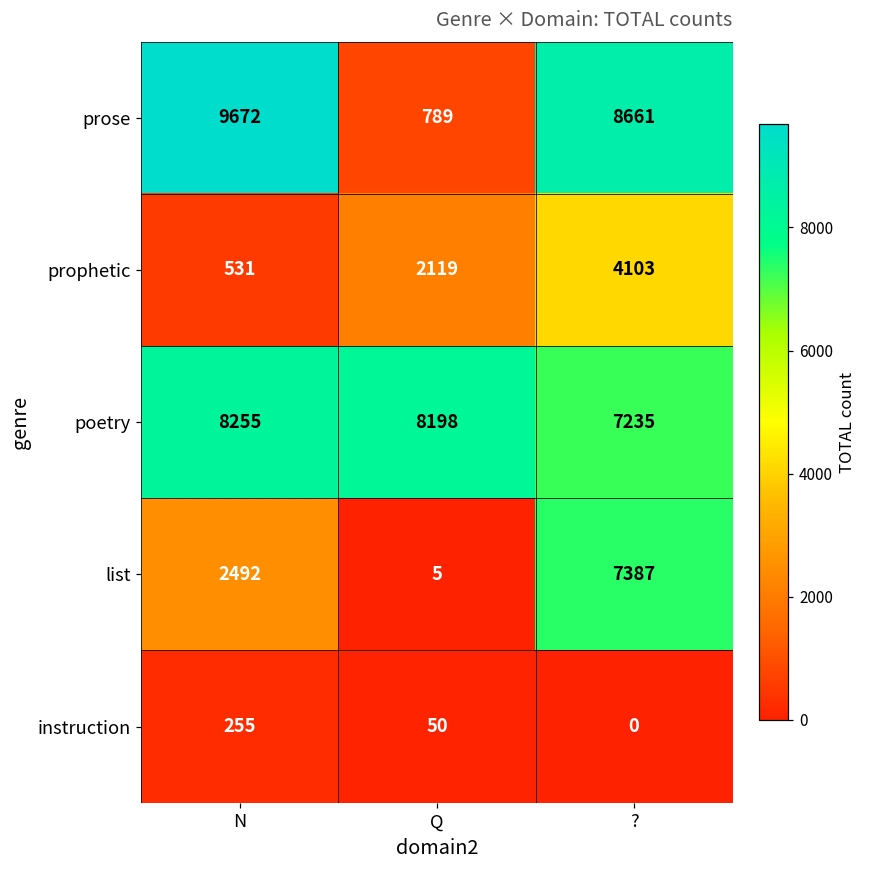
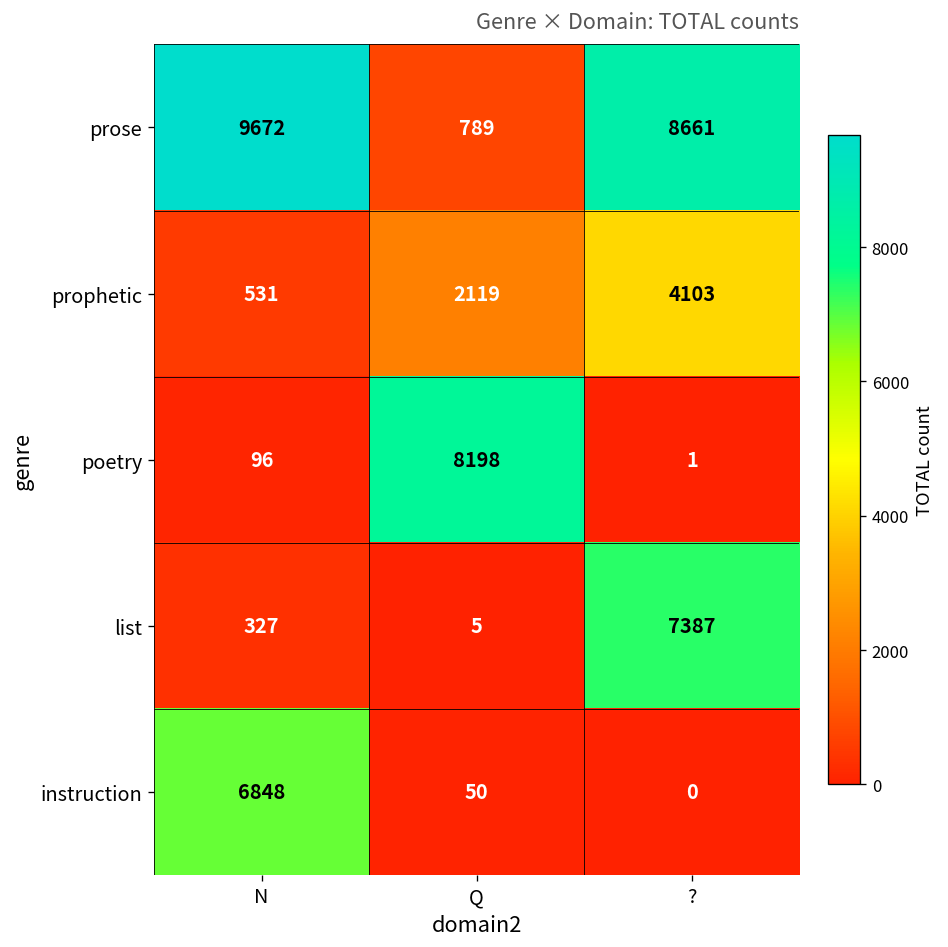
poetry, N: 8255 -> 96
poetry, ?: 7235 -> 1
list, N: 2492 -> 327
instruction, N: 255 -> 6848
